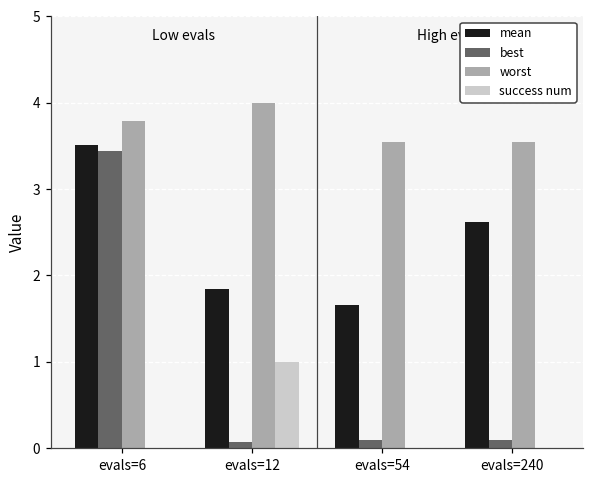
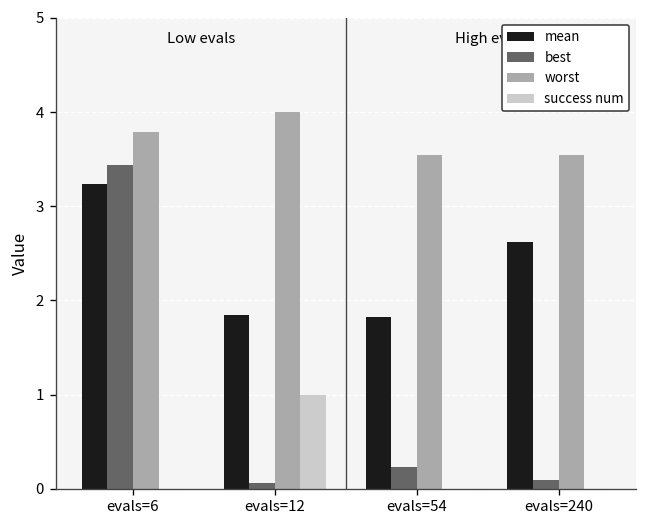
mean, evals=6: 3.5 -> 3.2
mean, evals=54: 1.7 -> 1.8
best, evals=54: 0.1 -> 0.2
